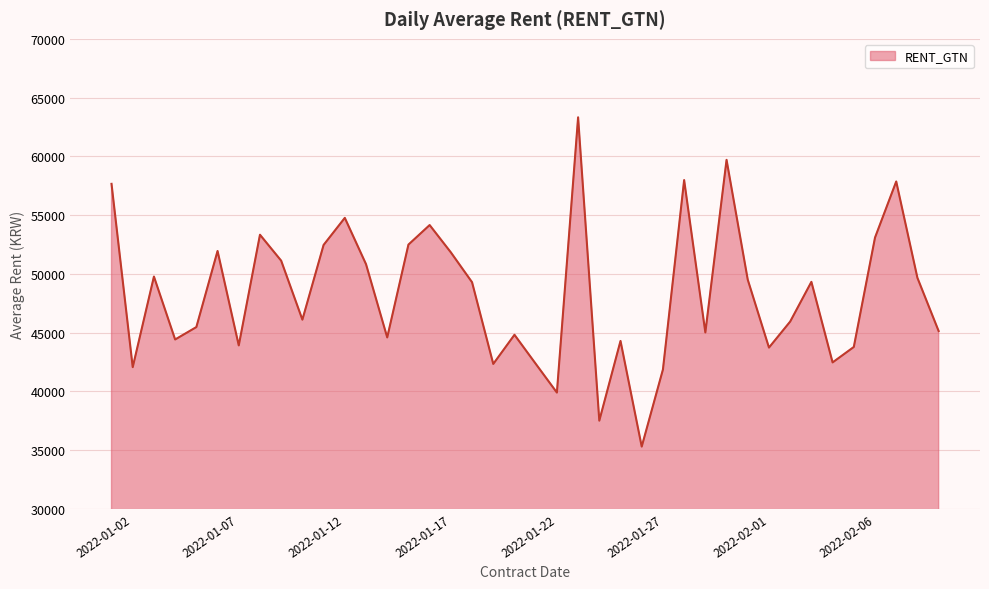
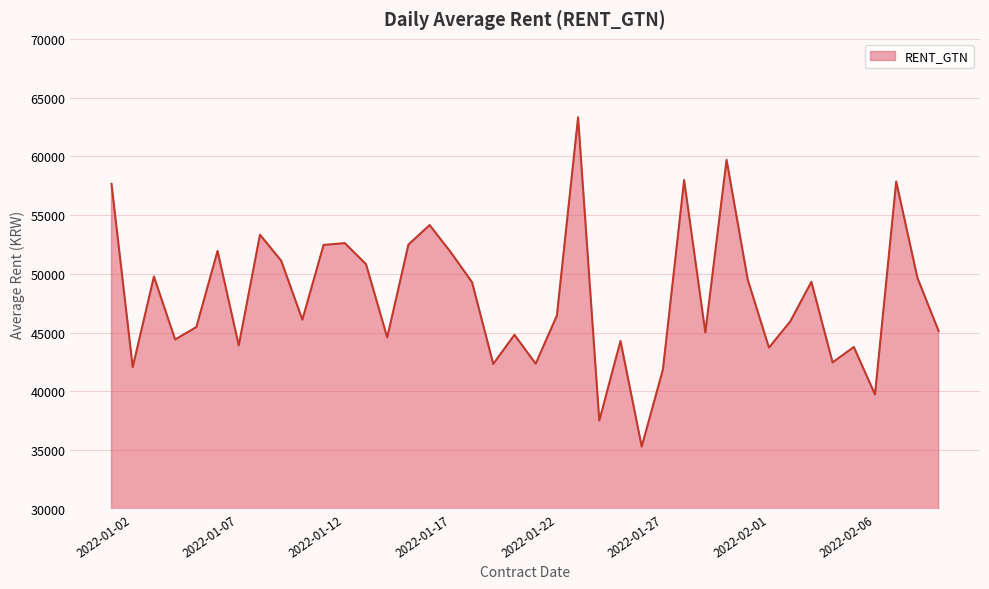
2022-01-12: 54800 -> 52600
2022-01-22: 39900 -> 46400
2022-02-06: 53100 -> 39700
